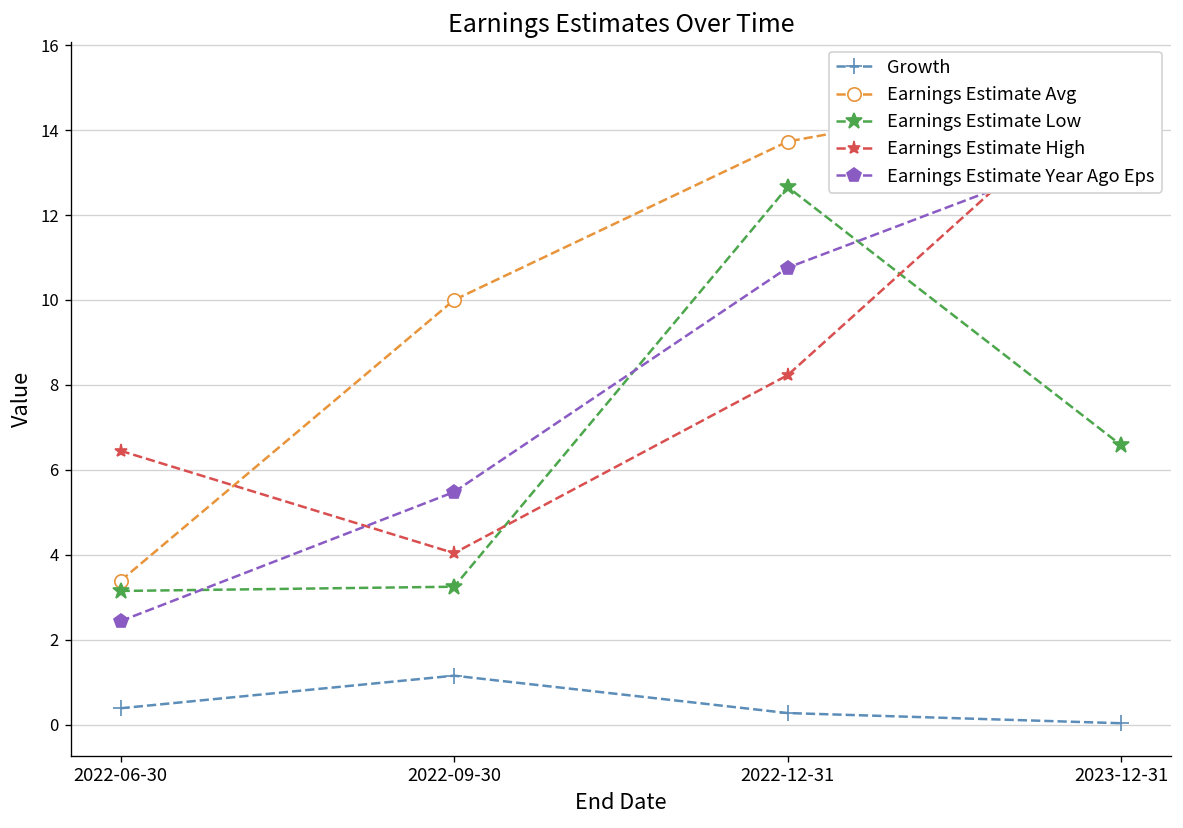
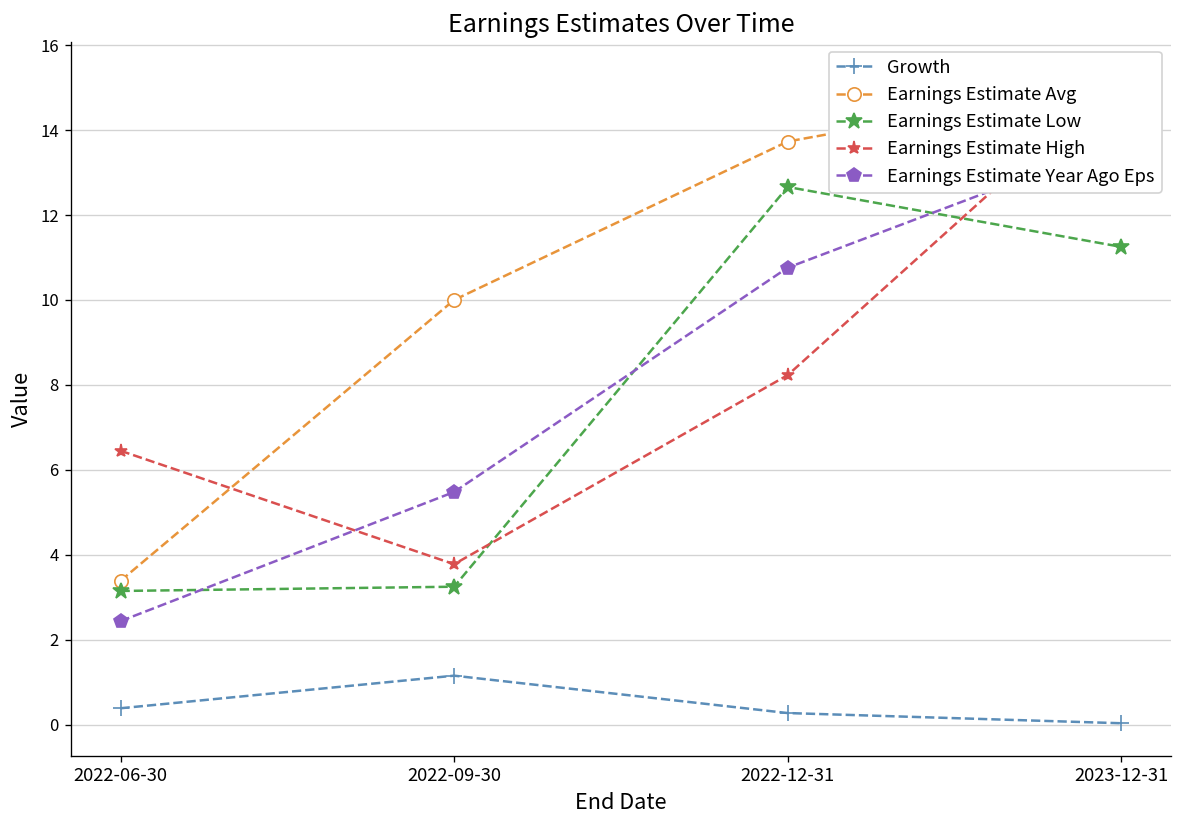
Earnings Estimate High, 2022-09-30: 4.0 -> 3.8
Earnings Estimate Low, 2023-12-31: 6.6 -> 11.3
